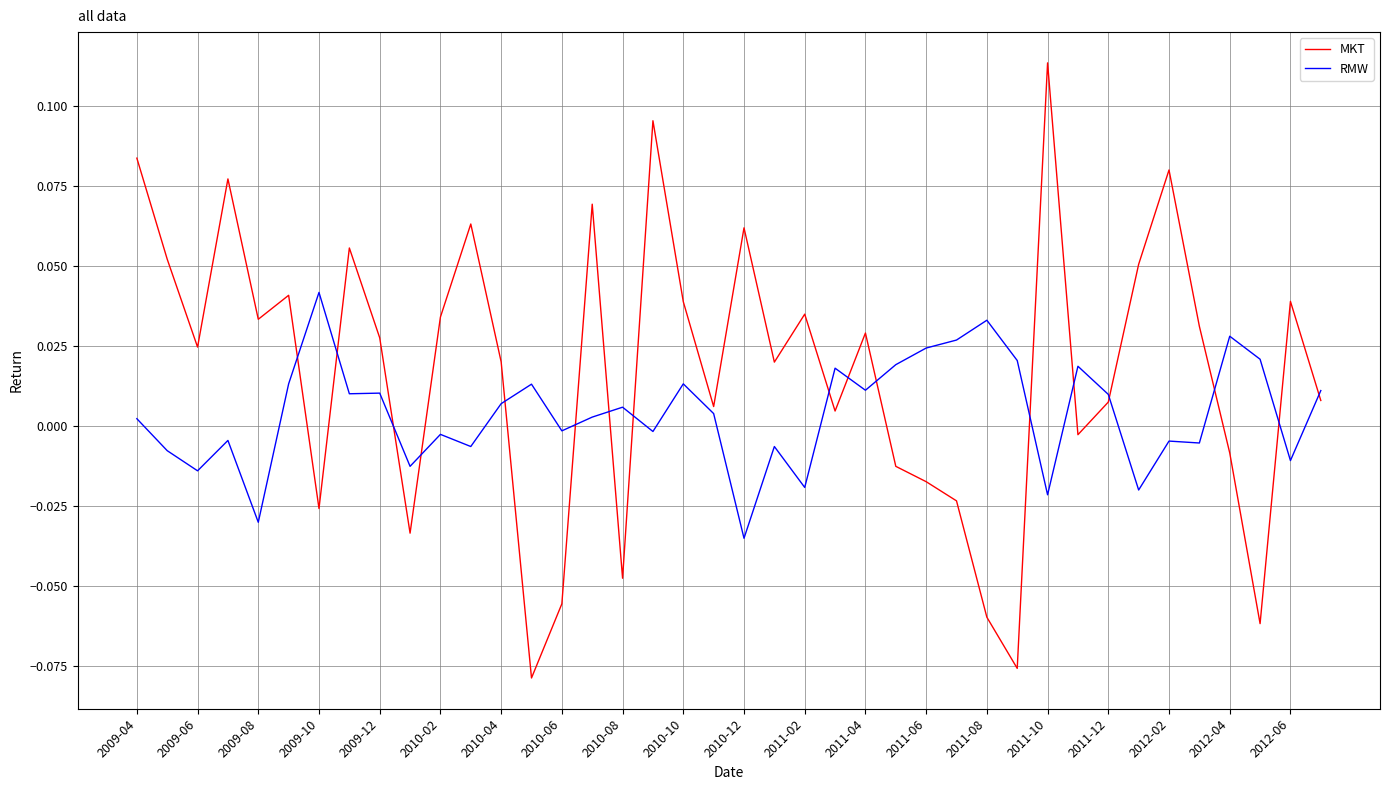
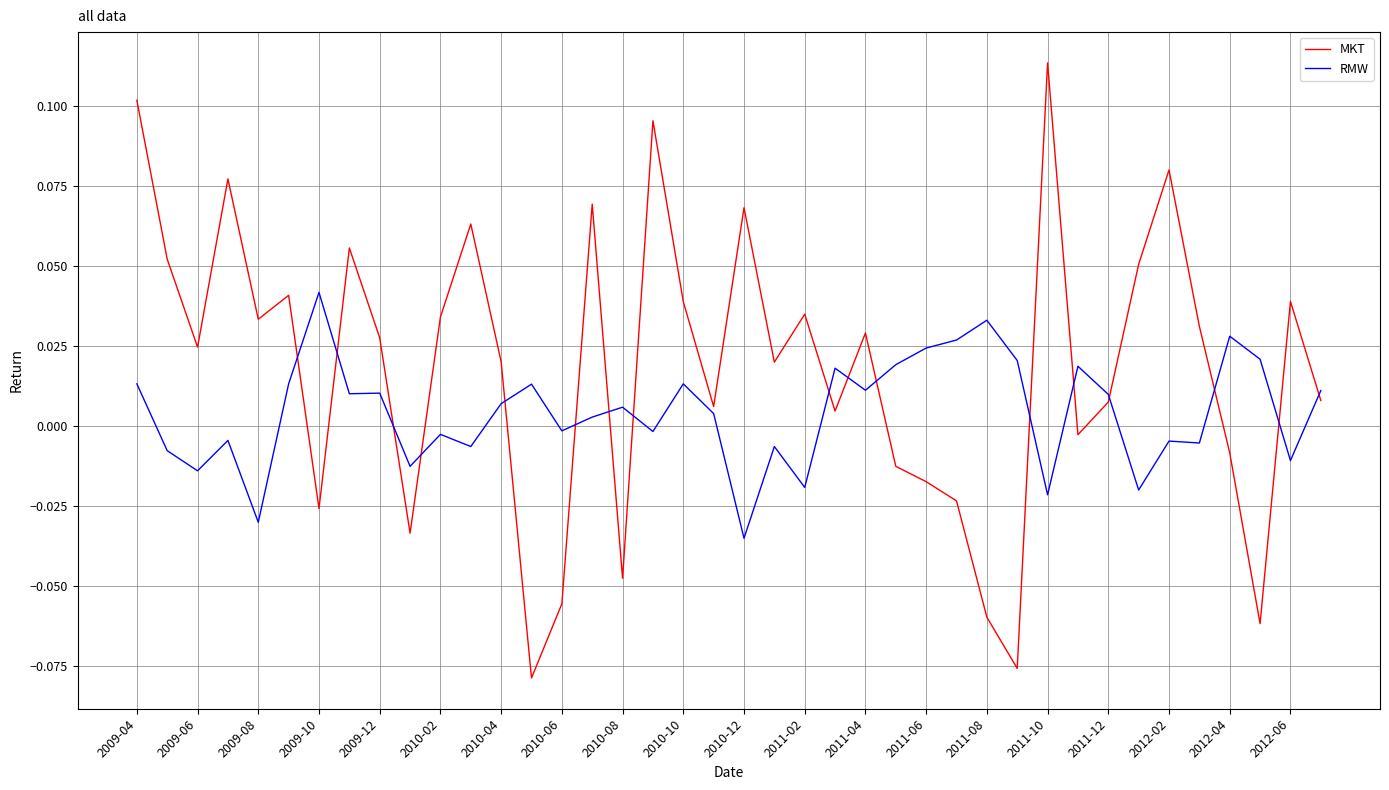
MKT, 2009-04: 0.084 -> 0.102
RMW, 2009-04: 0.002 -> 0.013
MKT, 2010-12: 0.062 -> 0.068
